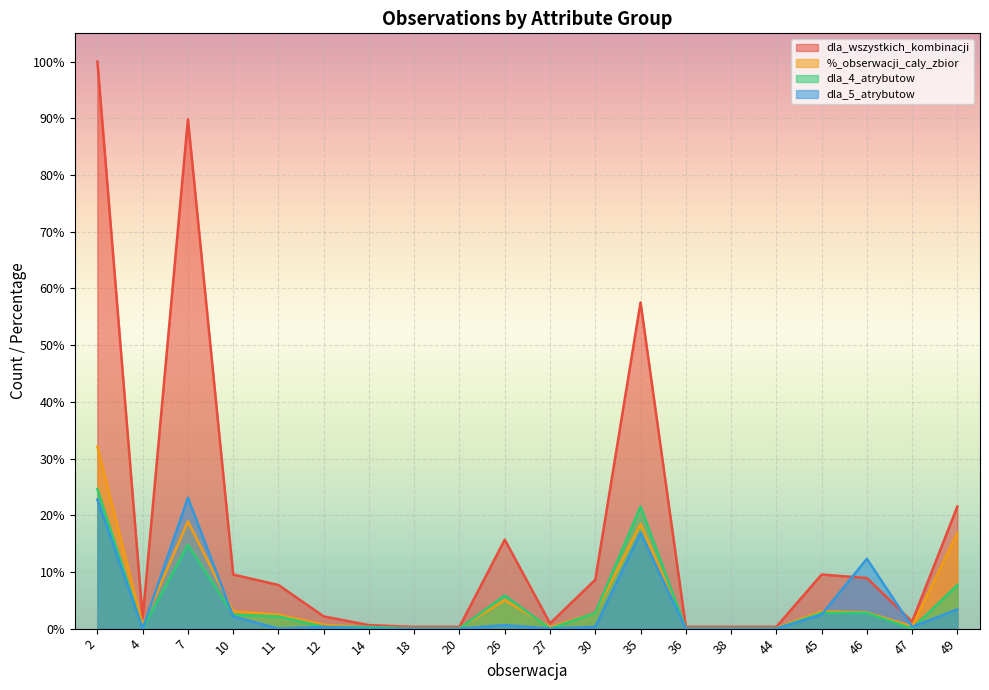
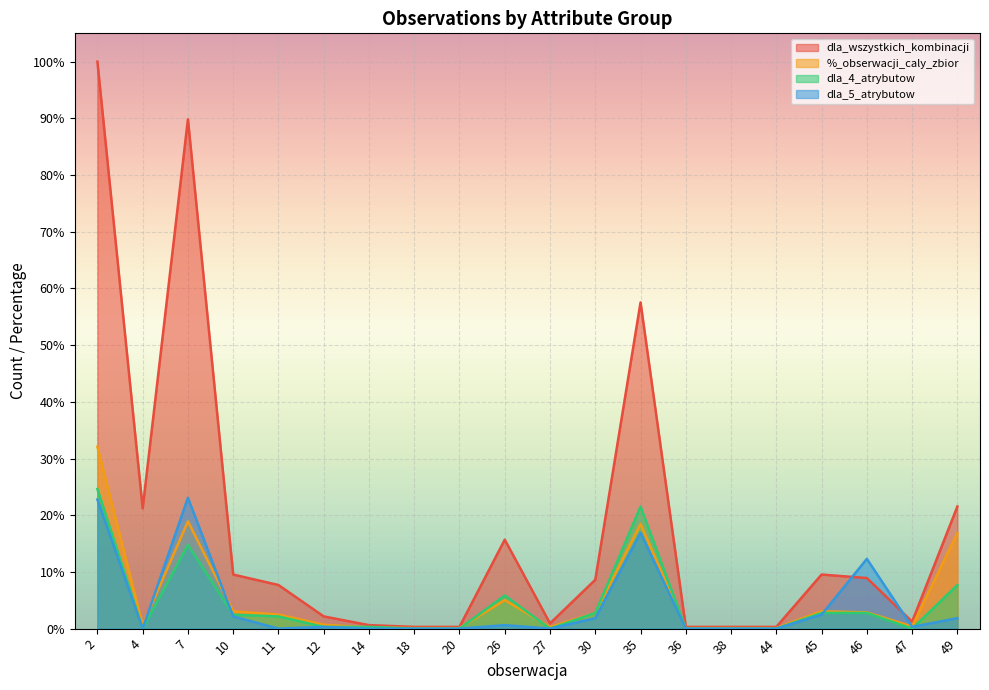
dla_wszystkich_kombinacji, 4: 2% -> 21%
dla_5_atrybutow, 30: 0% -> 2%
dla_5_atrybutow, 49: 3% -> 2%
